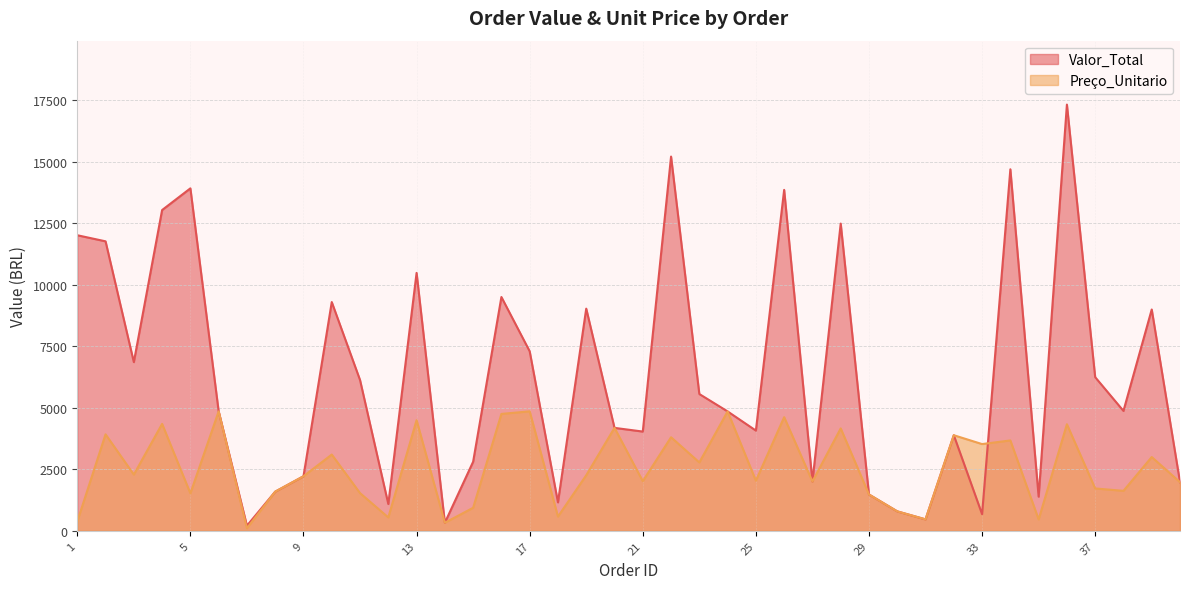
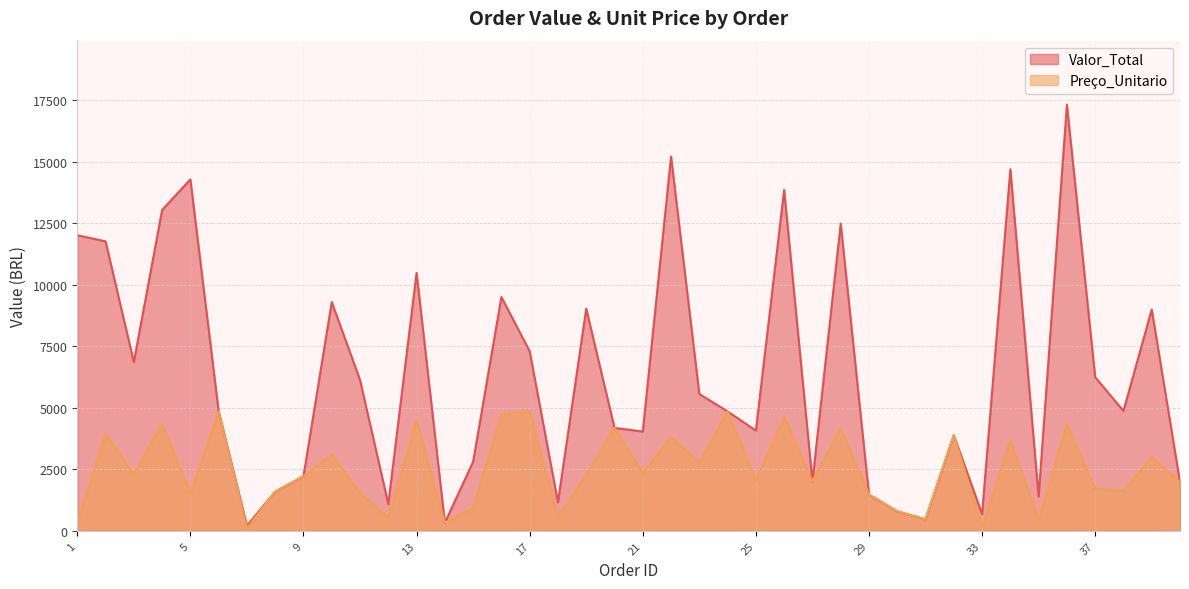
Valor_Total, 5: 13900 -> 14300
Preço_Unitario, 21: 2000 -> 2300
Preço_Unitario, 33: 3500 -> 200
